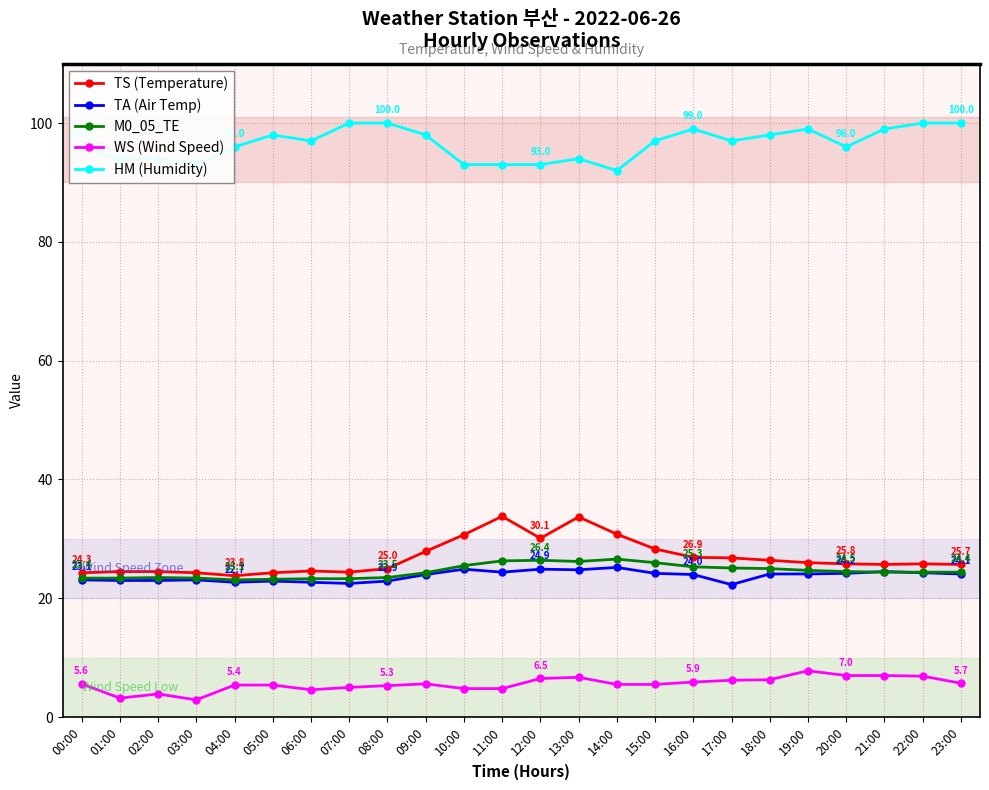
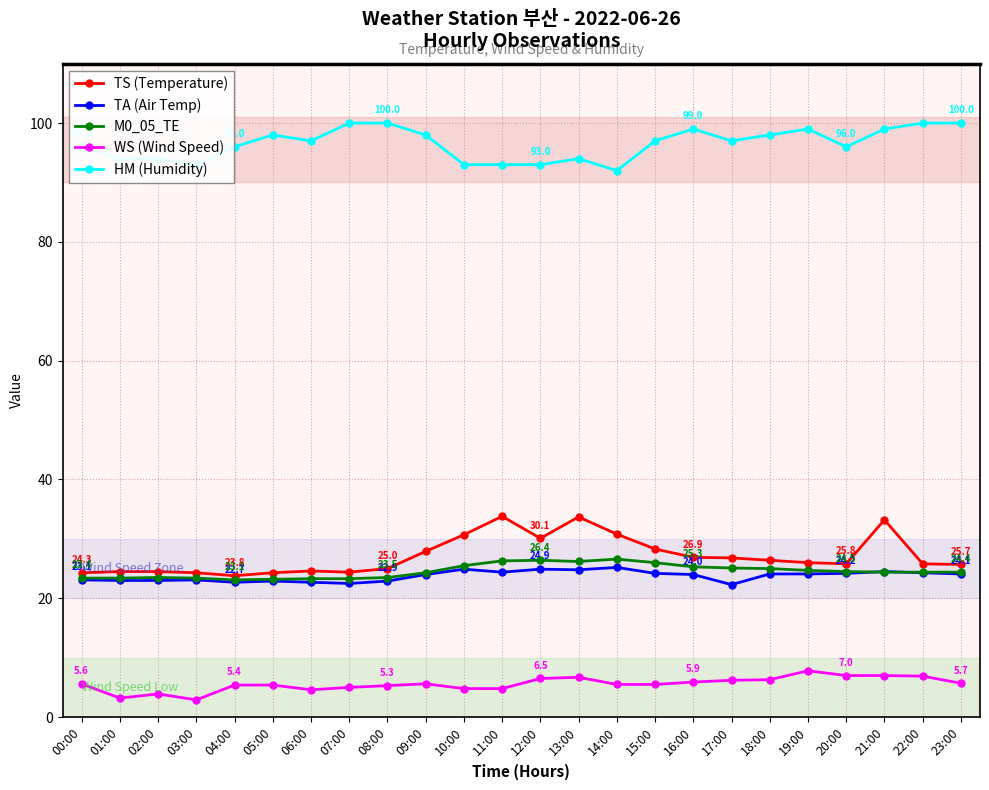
TS (Temperature), 21:00: 26 -> 33
